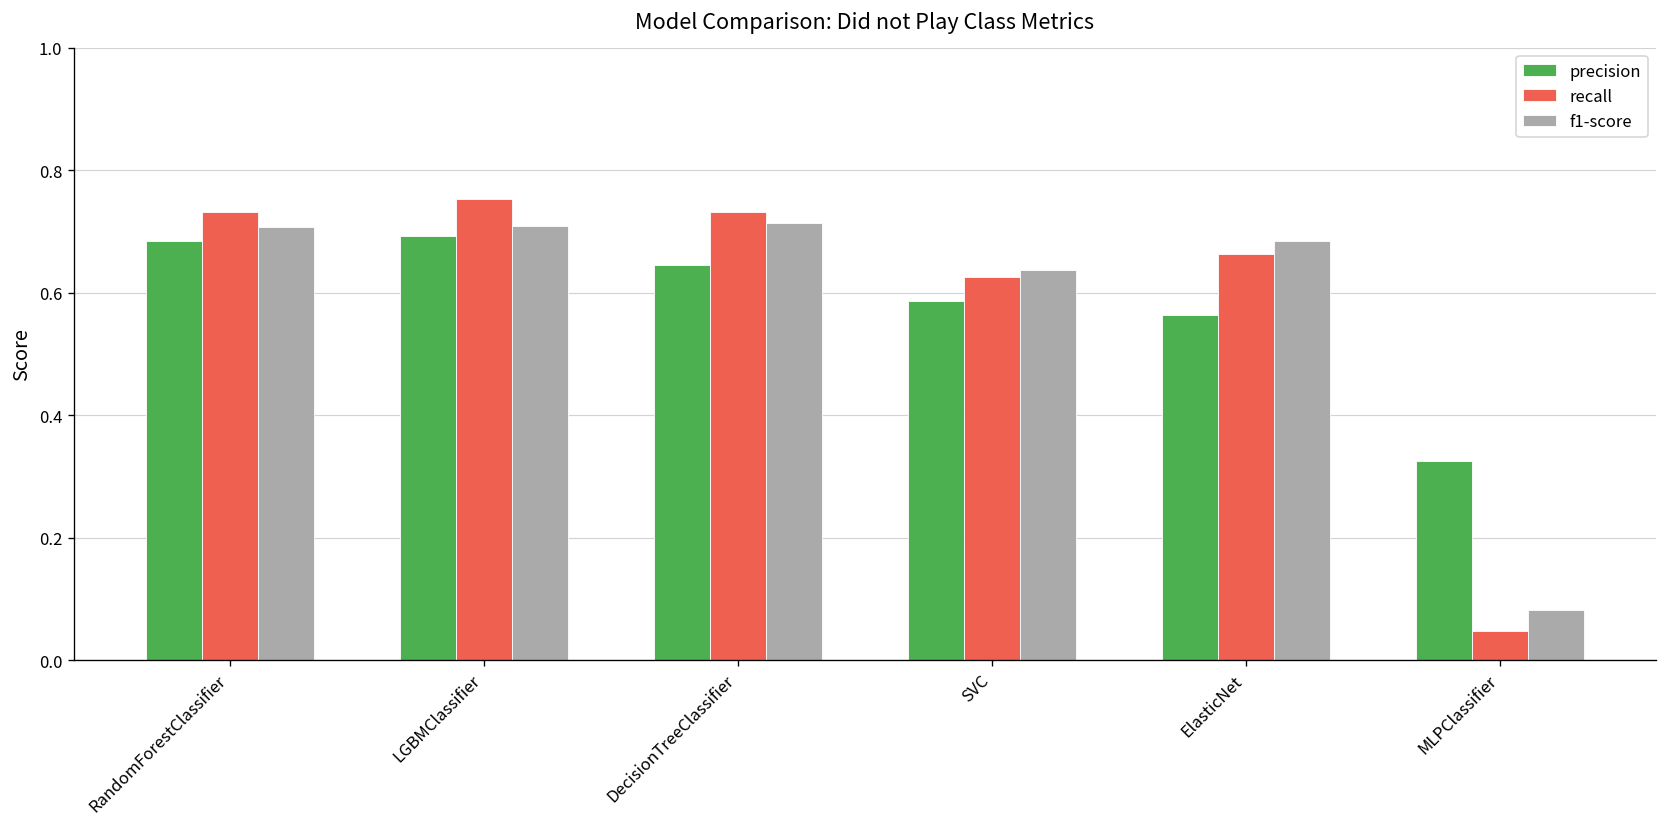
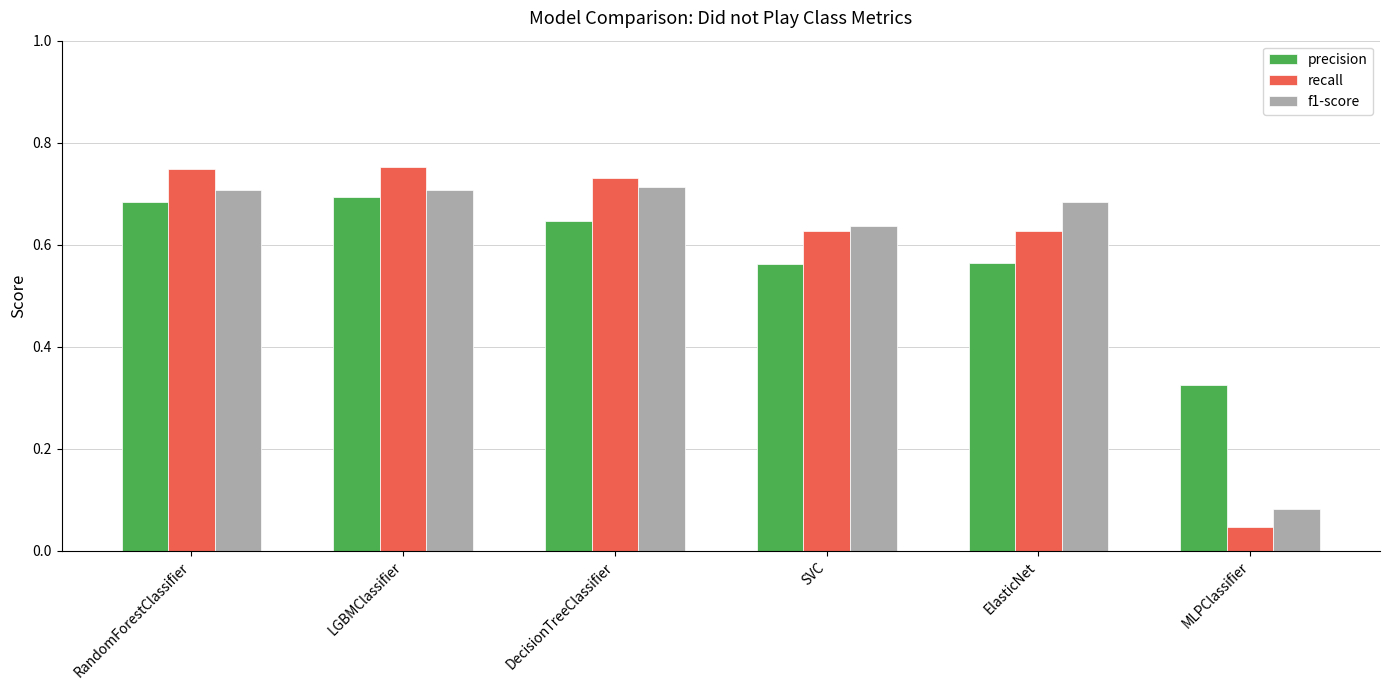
recall, RandomForestClassifier: 0.73 -> 0.75
precision, SVC: 0.59 -> 0.56
recall, ElasticNet: 0.66 -> 0.63
